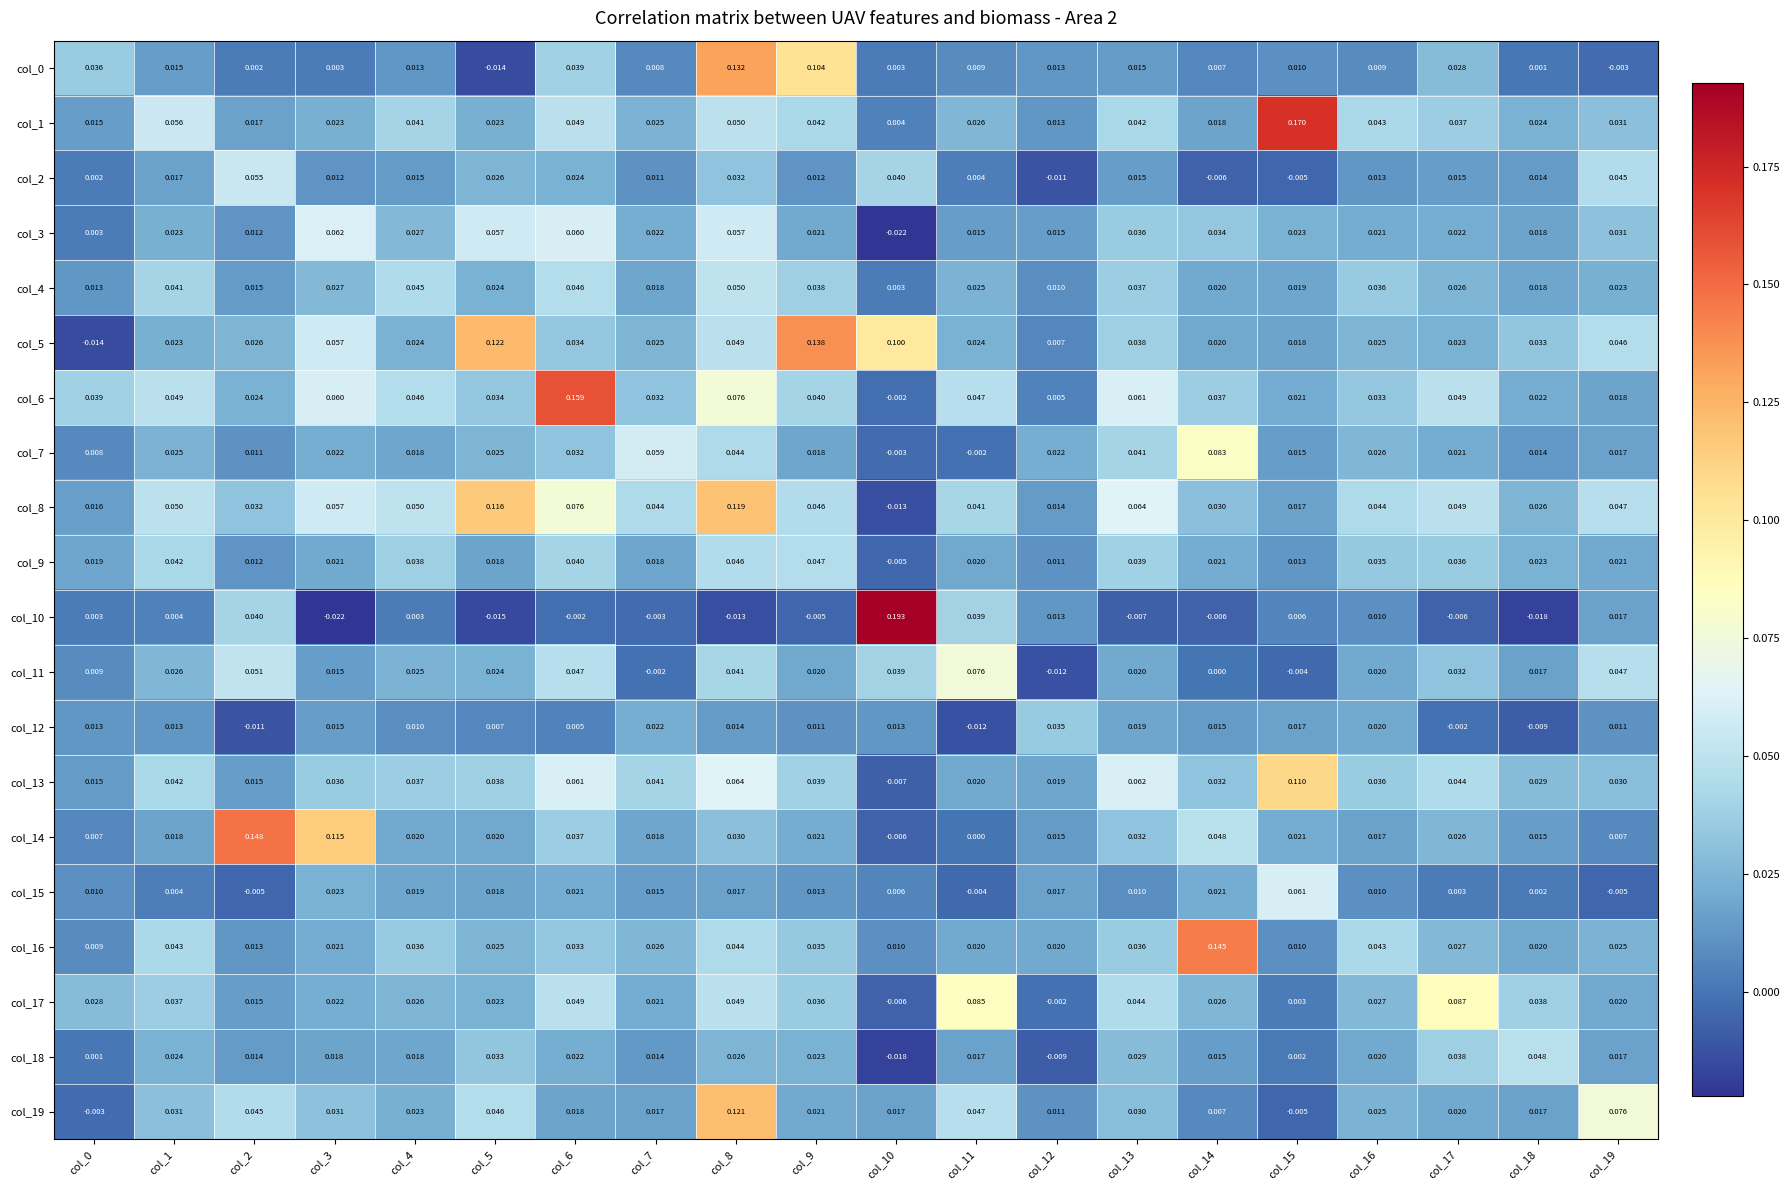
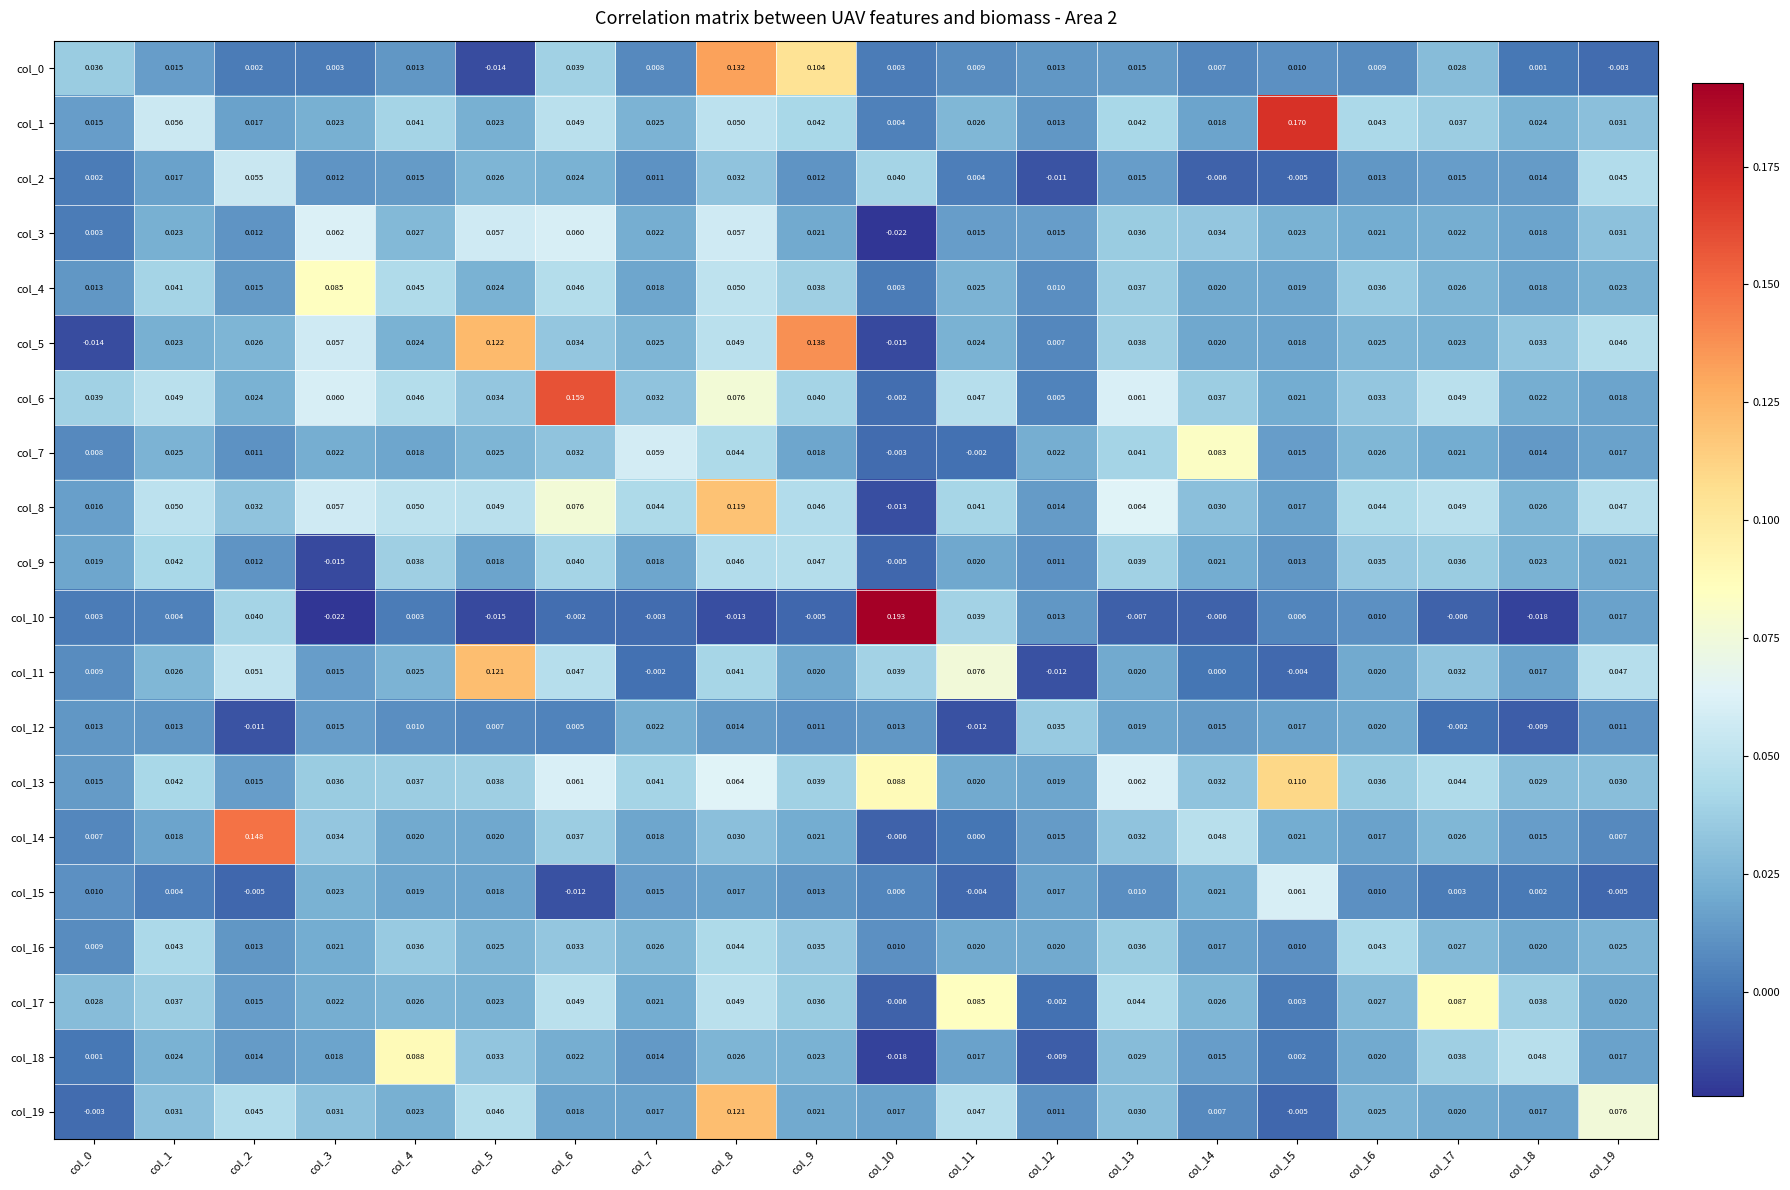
col_4, col_3: 0.027 -> 0.085
col_5, col_10: 0.100 -> -0.015
col_8, col_5: 0.116 -> 0.049
col_9, col_3: 0.021 -> -0.015
col_11, col_5: 0.024 -> 0.121
col_13, col_10: -0.007 -> 0.088
col_14, col_3: 0.115 -> 0.034
col_15, col_6: 0.021 -> -0.012
col_16, col_14: 0.145 -> 0.017
col_18, col_4: 0.018 -> 0.088
